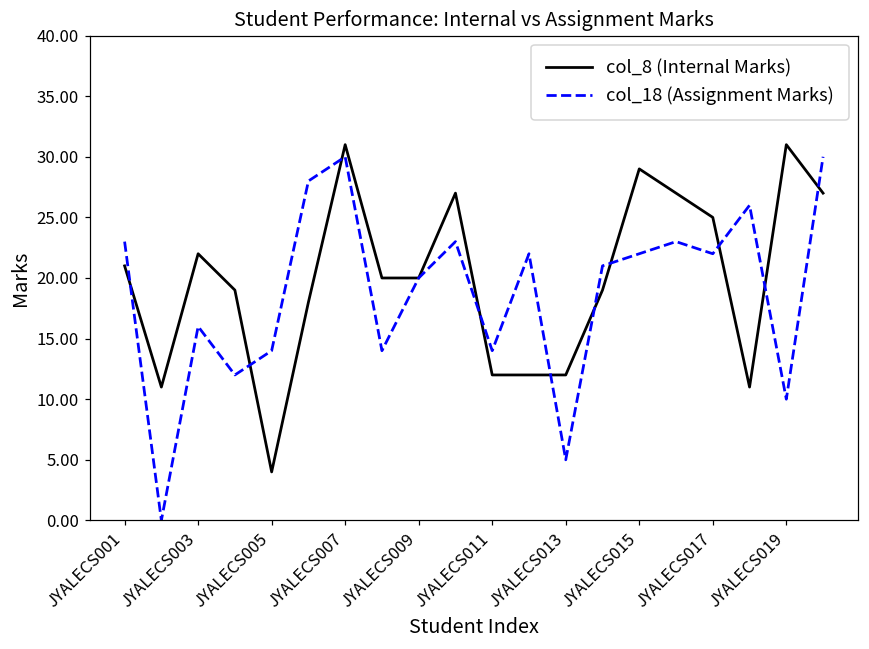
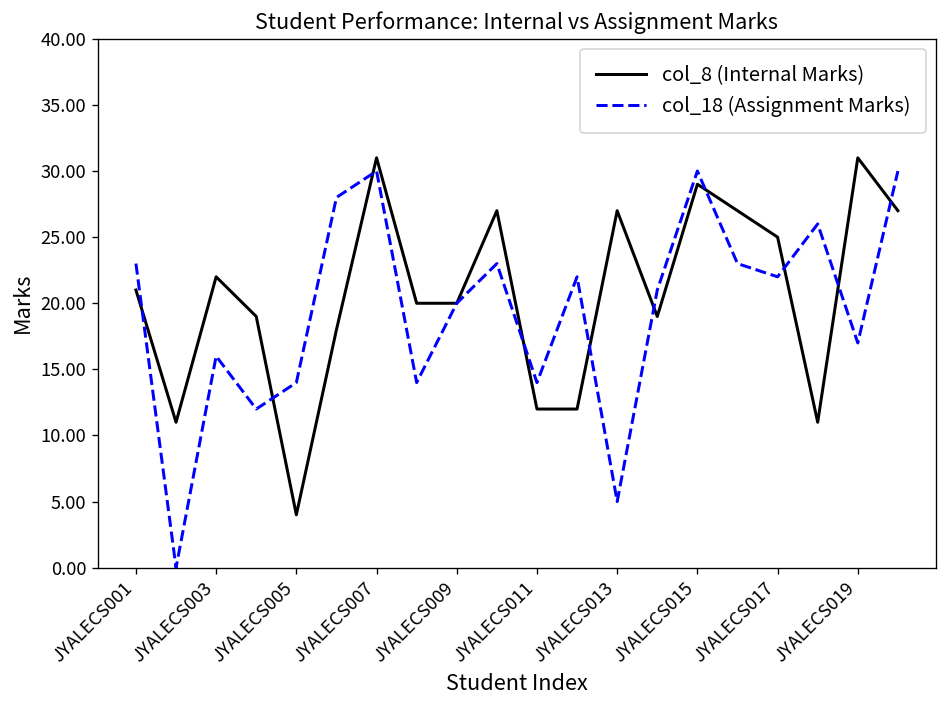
col_8 (Internal Marks), JYALECS013: 12 -> 27
col_18 (Assignment Marks), JYALECS015: 22 -> 30
col_18 (Assignment Marks), JYALECS019: 10 -> 17
